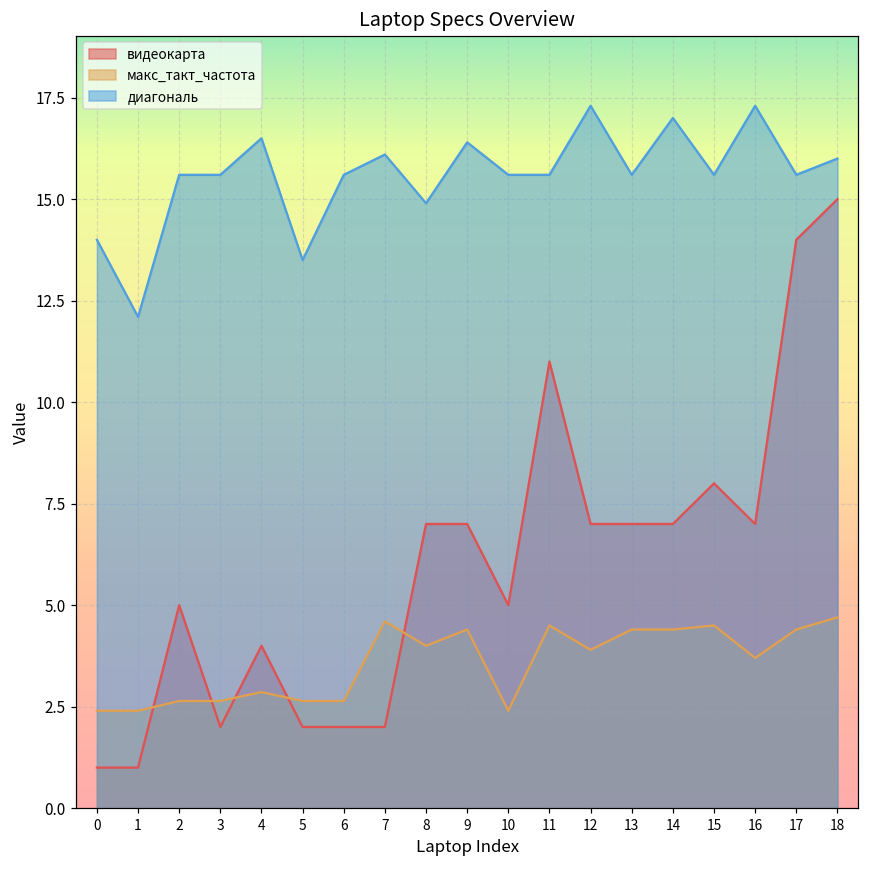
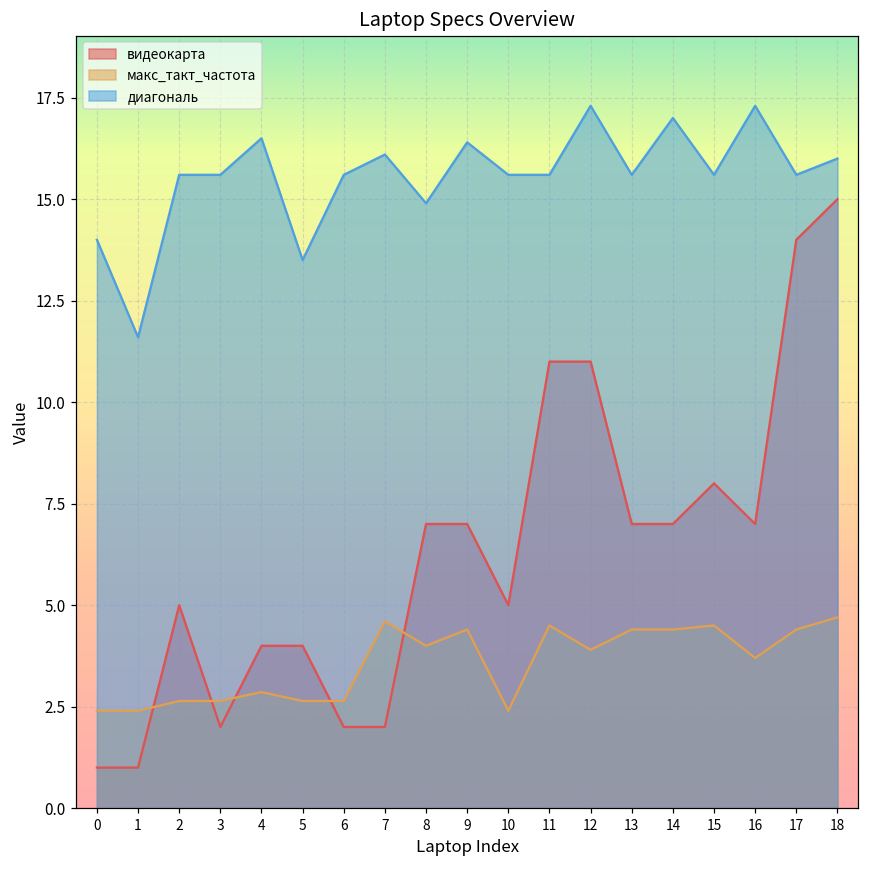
диагональ, 1: 12.1 -> 11.6
видеокарта, 5: 2 -> 4
видеокарта, 12: 7 -> 11
